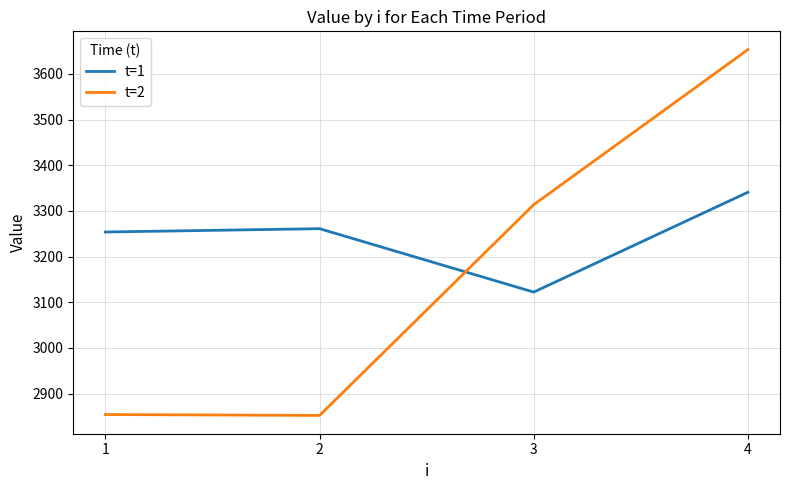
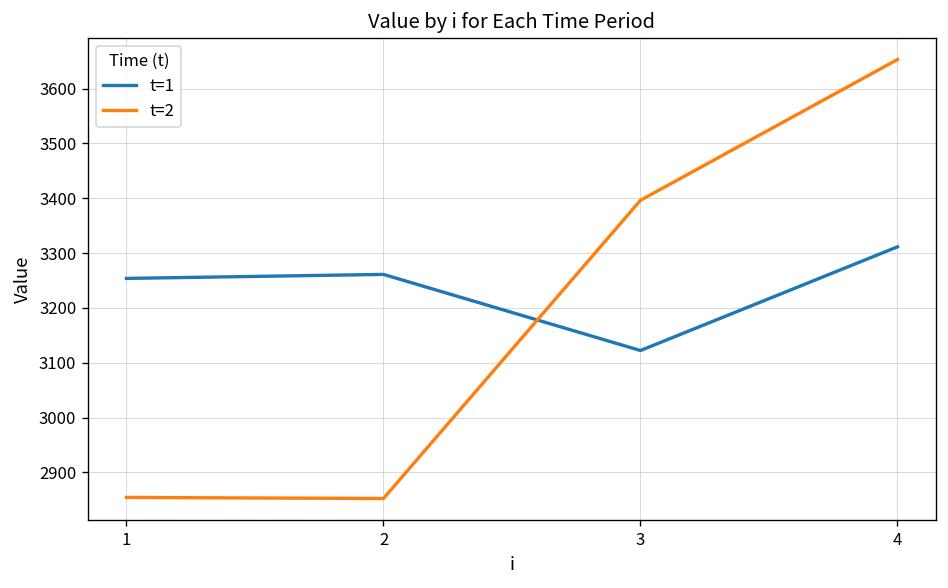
t=2, 3: 3310 -> 3400
t=1, 4: 3340 -> 3310
